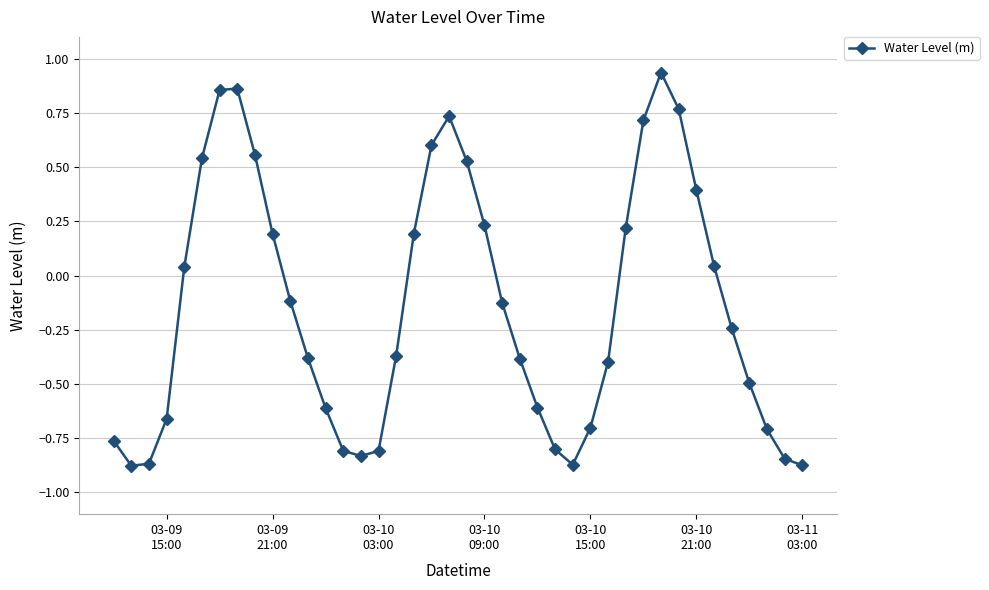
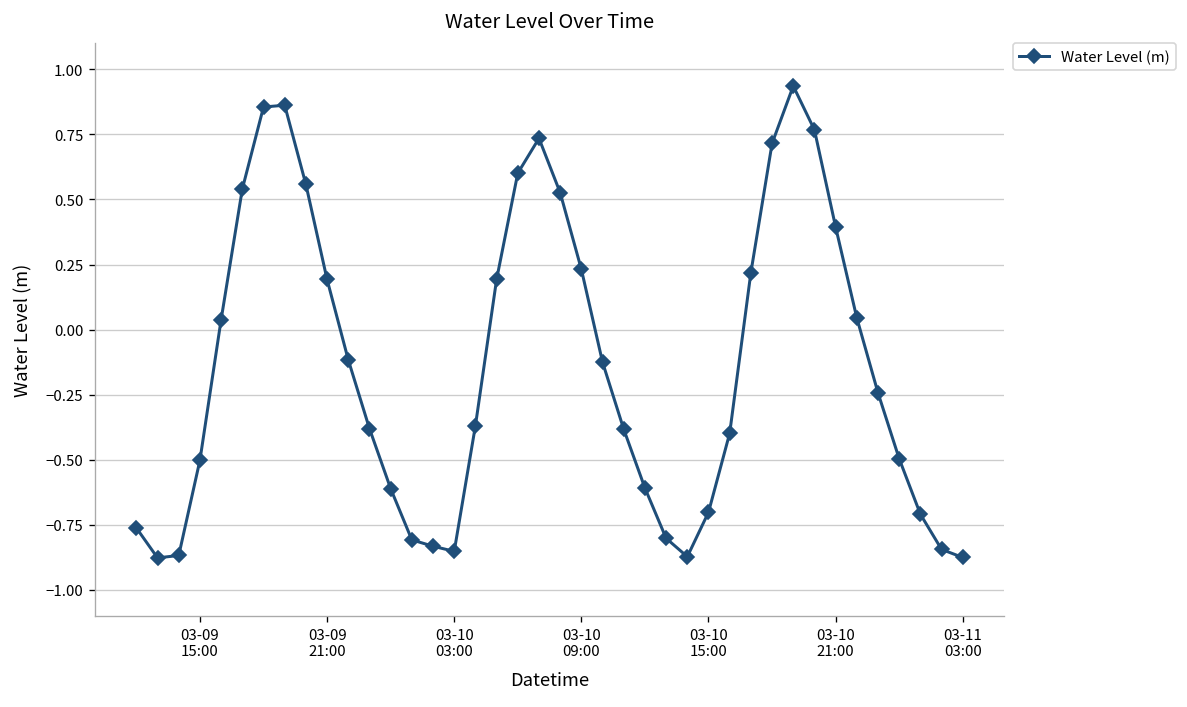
03-09 15:00: -0.66 -> -0.50
03-10 03:00: -0.81 -> -0.85
